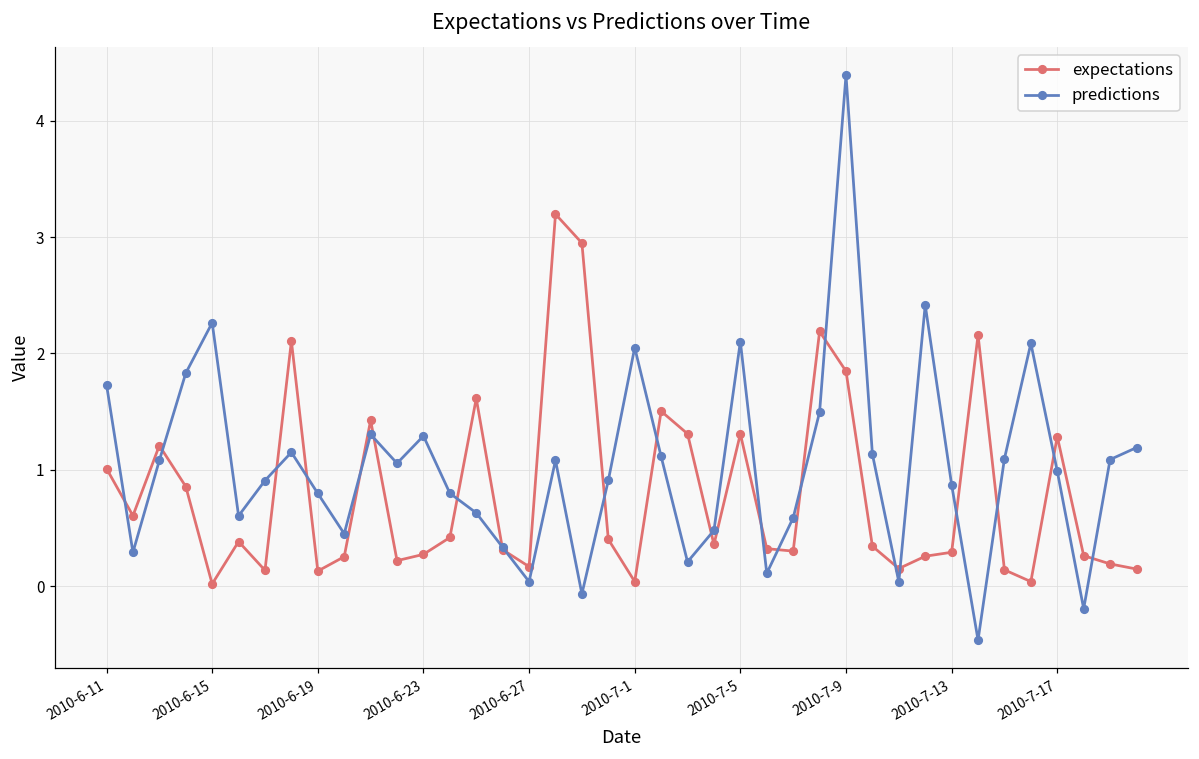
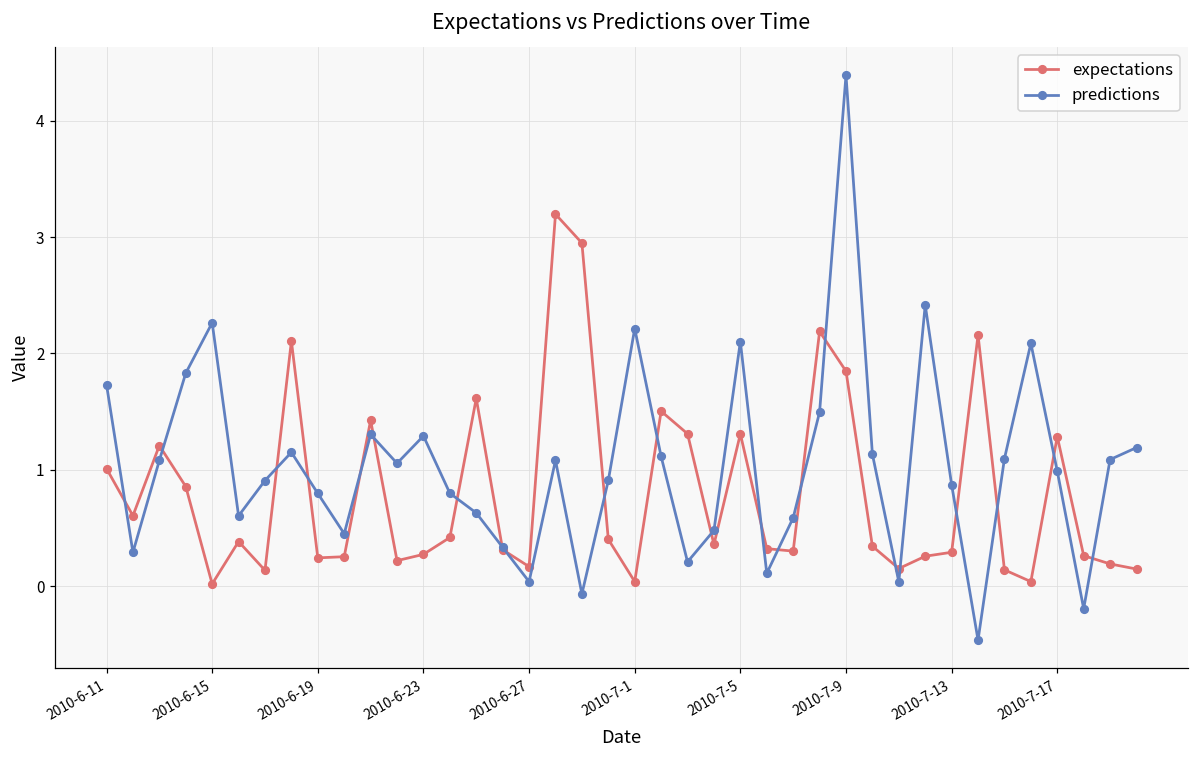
expectations, 2010-6-19: 0.13 -> 0.24
predictions, 2010-7-1: 2.05 -> 2.21
